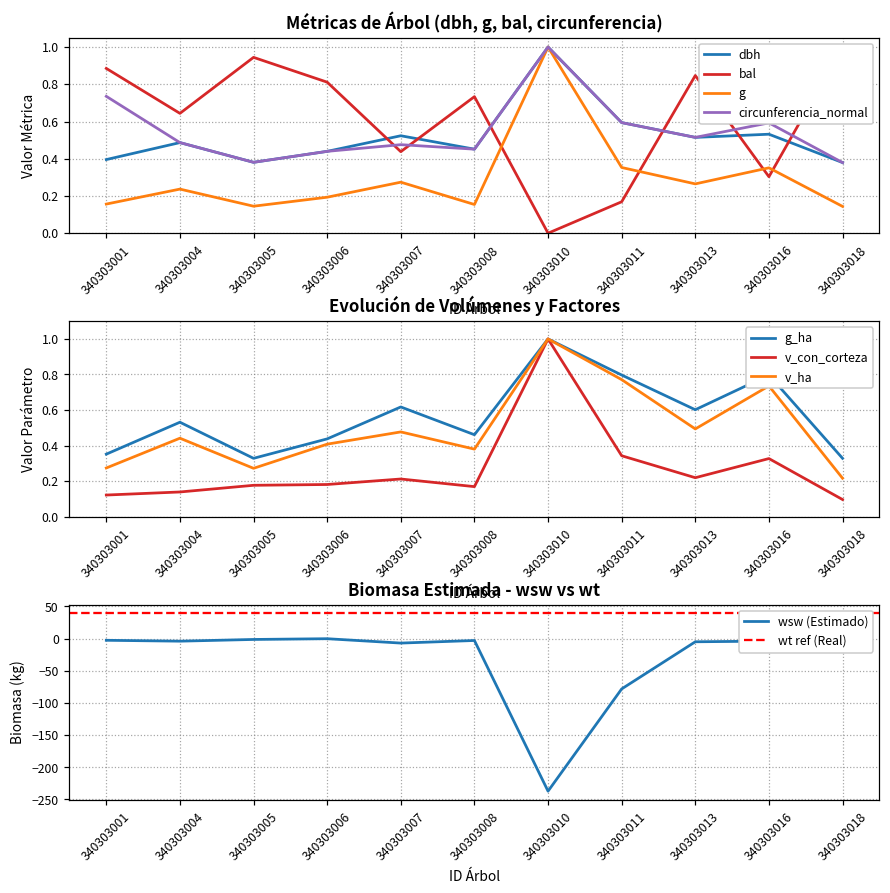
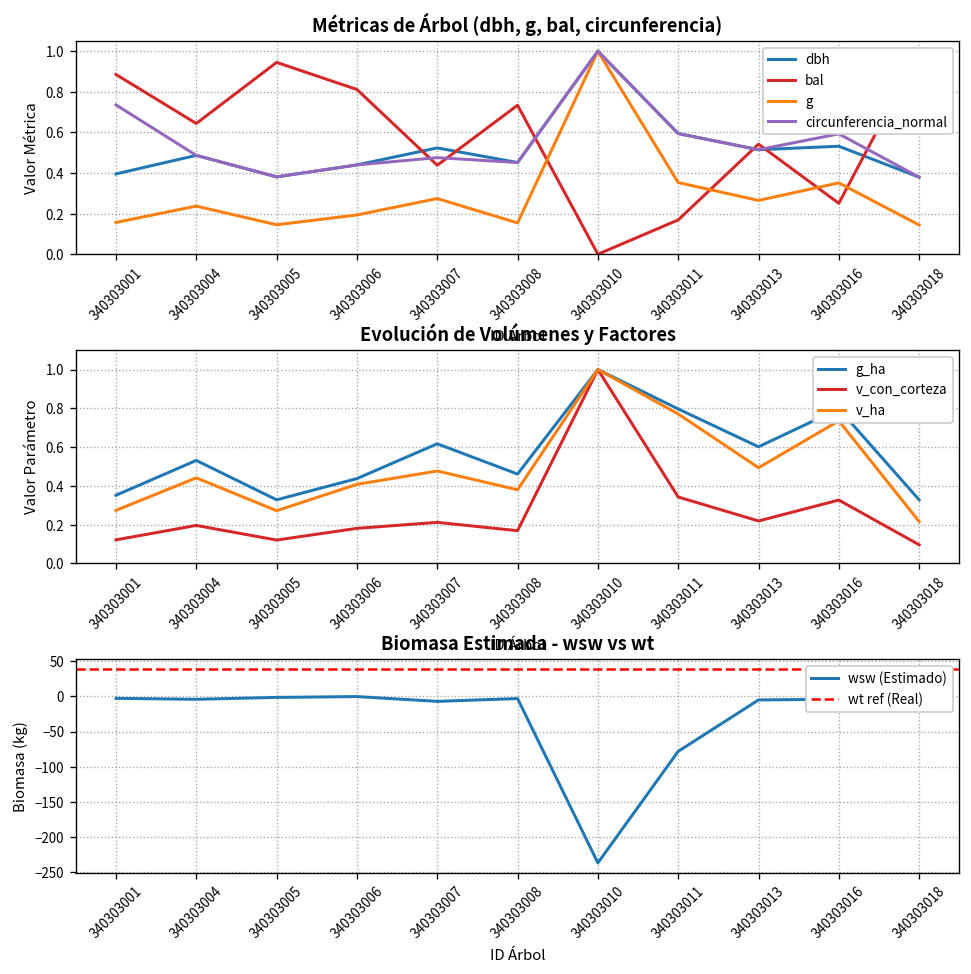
Métricas de Árbol (dbh, g, bal, circunferencia), bal, 340303013: 0.85 -> 0.54
Métricas de Árbol (dbh, g, bal, circunferencia), bal, 340303016: 0.30 -> 0.25
Evolución de Volúmenes y Factores, v_con_corteza, 340303004: 0.14 -> 0.20
Evolución de Volúmenes y Factores, v_con_corteza, 340303005: 0.18 -> 0.12
